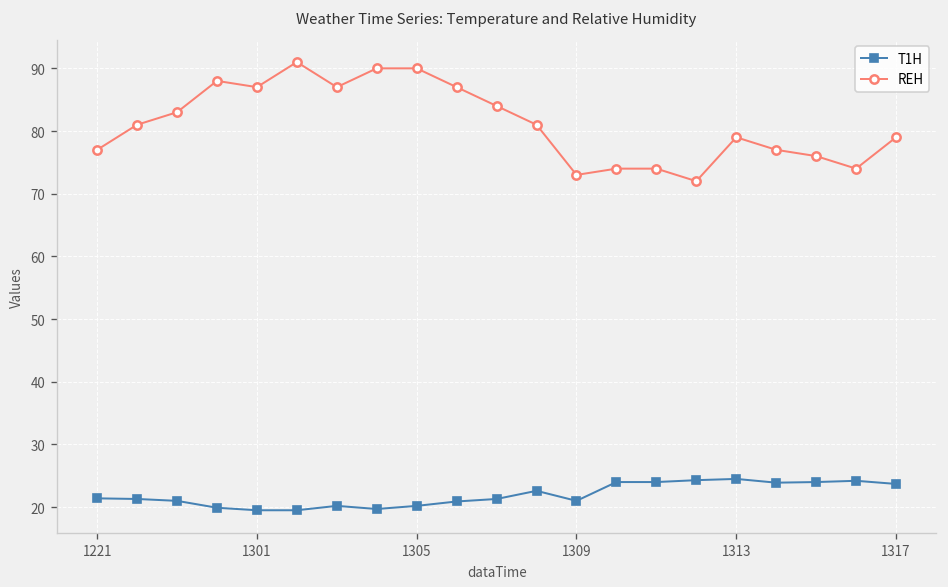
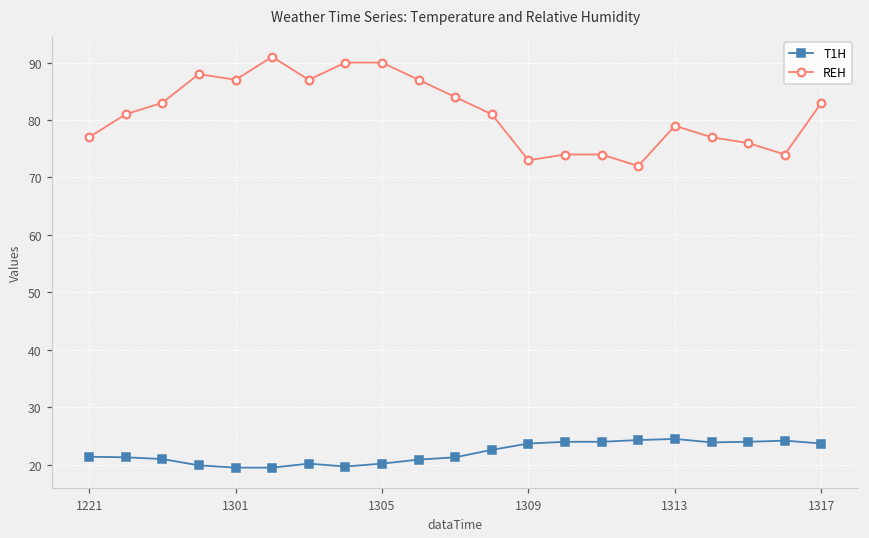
T1H, 1309: 21 -> 24
REH, 1317: 79 -> 83
